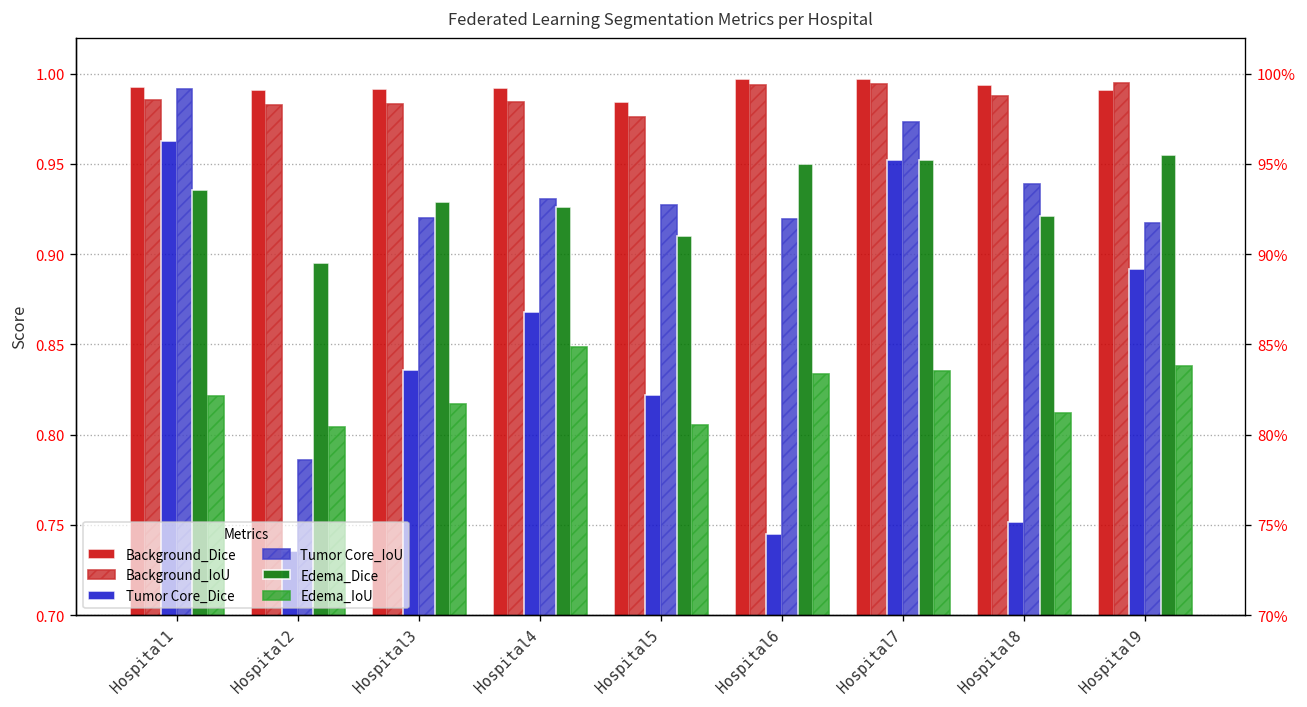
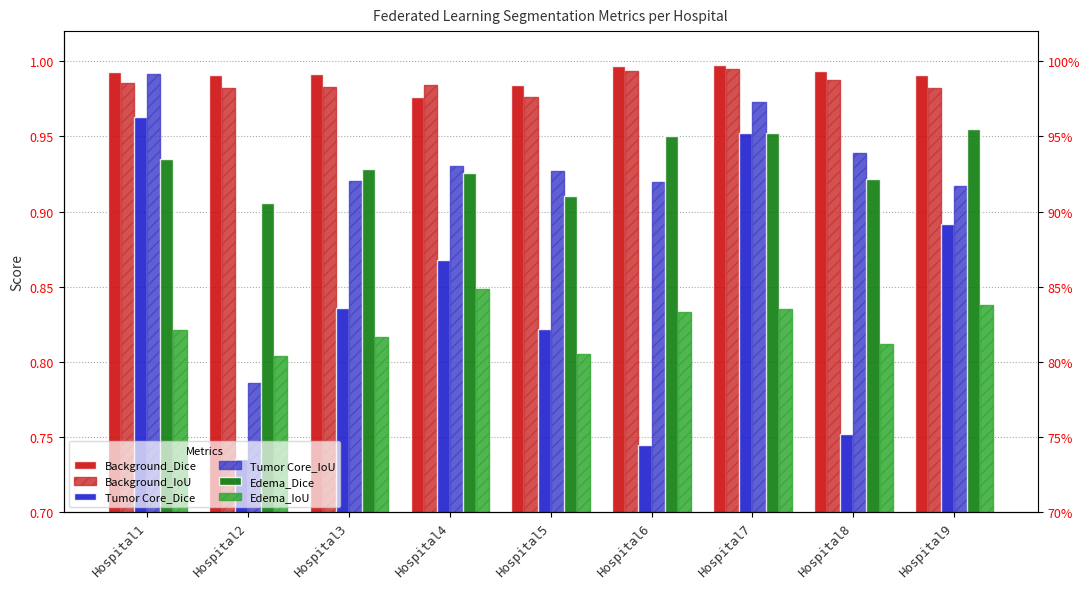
Edema_Dice, Hospital2: 0.895 -> 0.905
Background_Dice, Hospital4: 0.992 -> 0.976
Background_IoU, Hospital9: 0.995 -> 0.982
